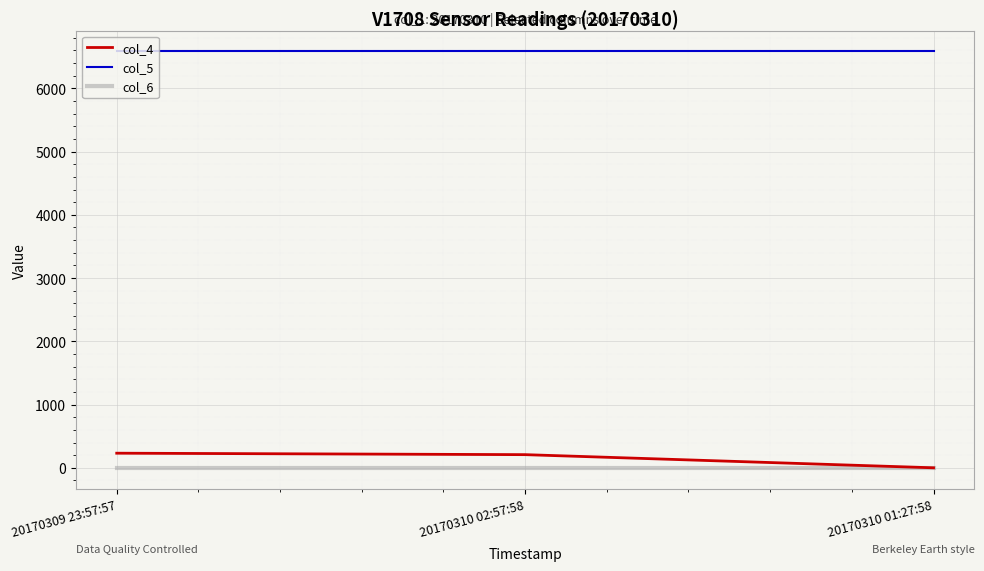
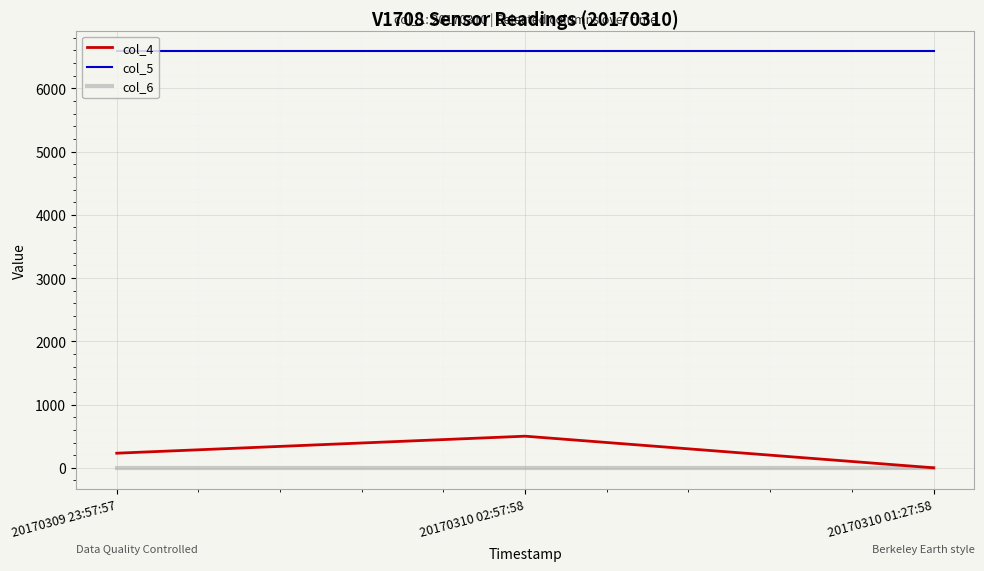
col_4, 20170310 02:57:58: 200 -> 500
